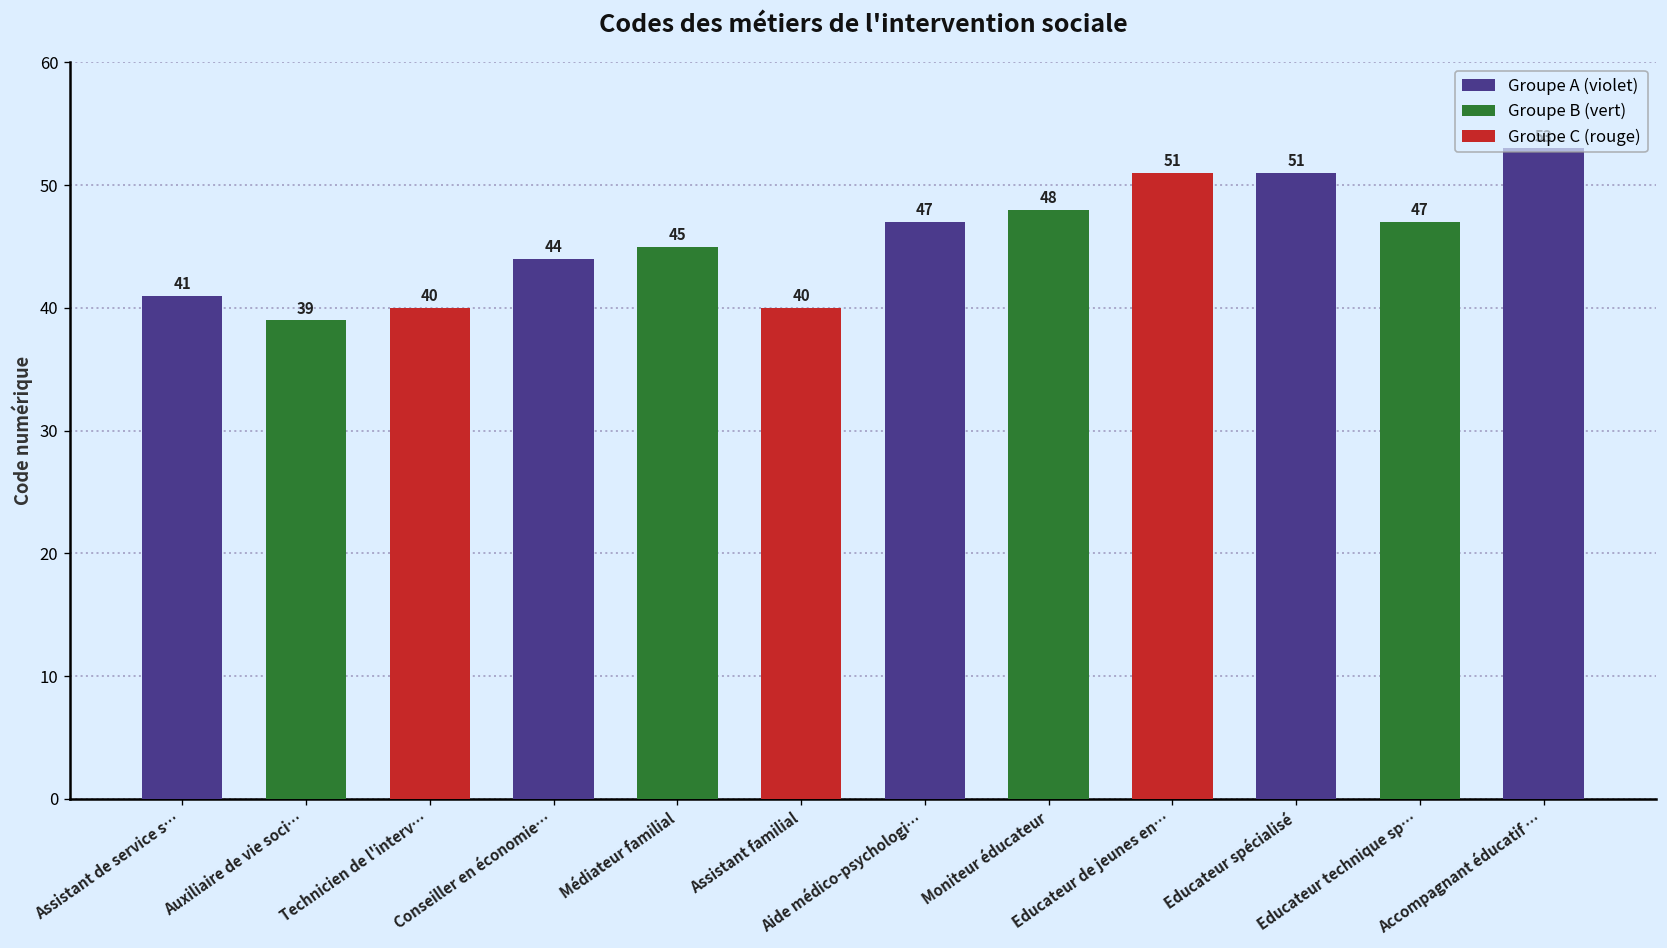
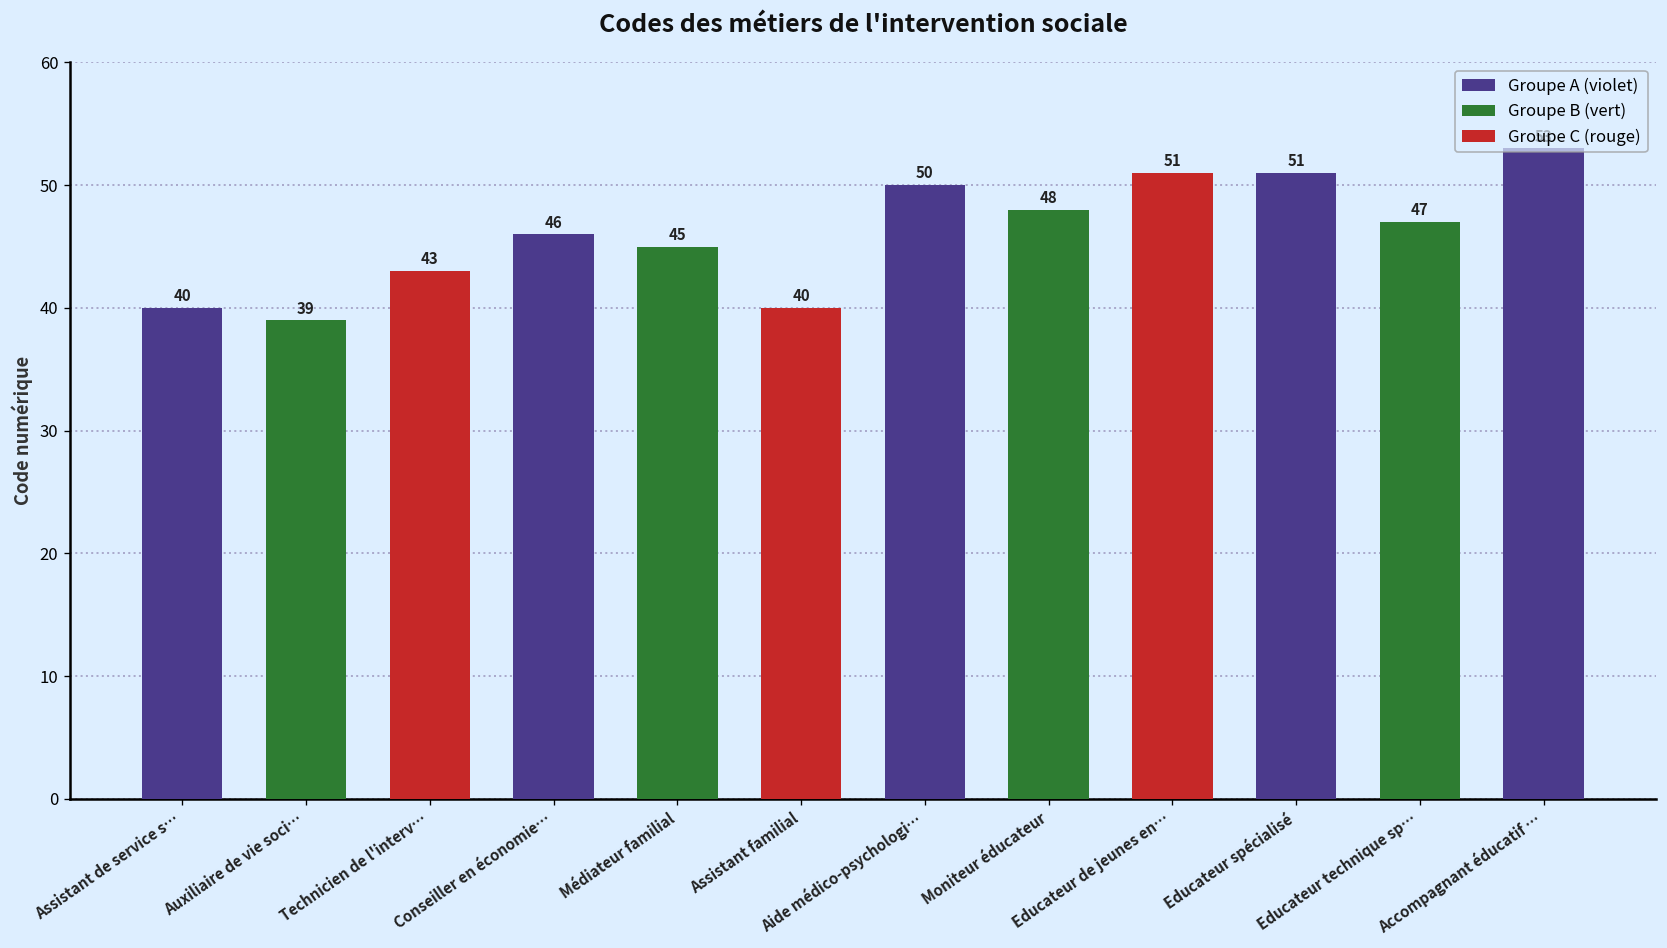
Assistant de service s…: 41 -> 40
Technicien de l'interv…: 40 -> 43
Conseiller en économie…: 44 -> 46
Aide médico-psychologi…: 47 -> 50
